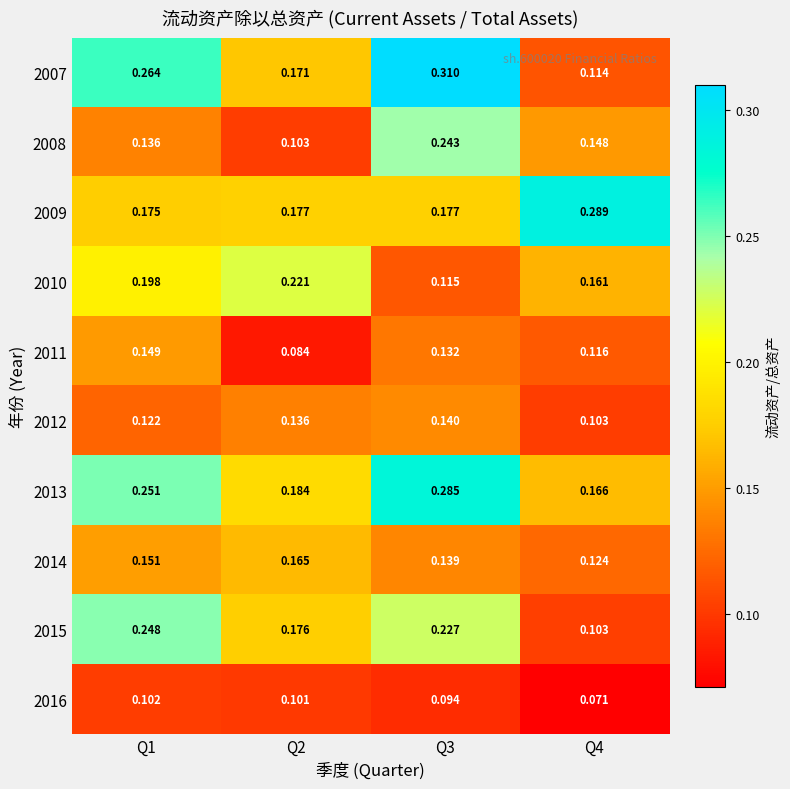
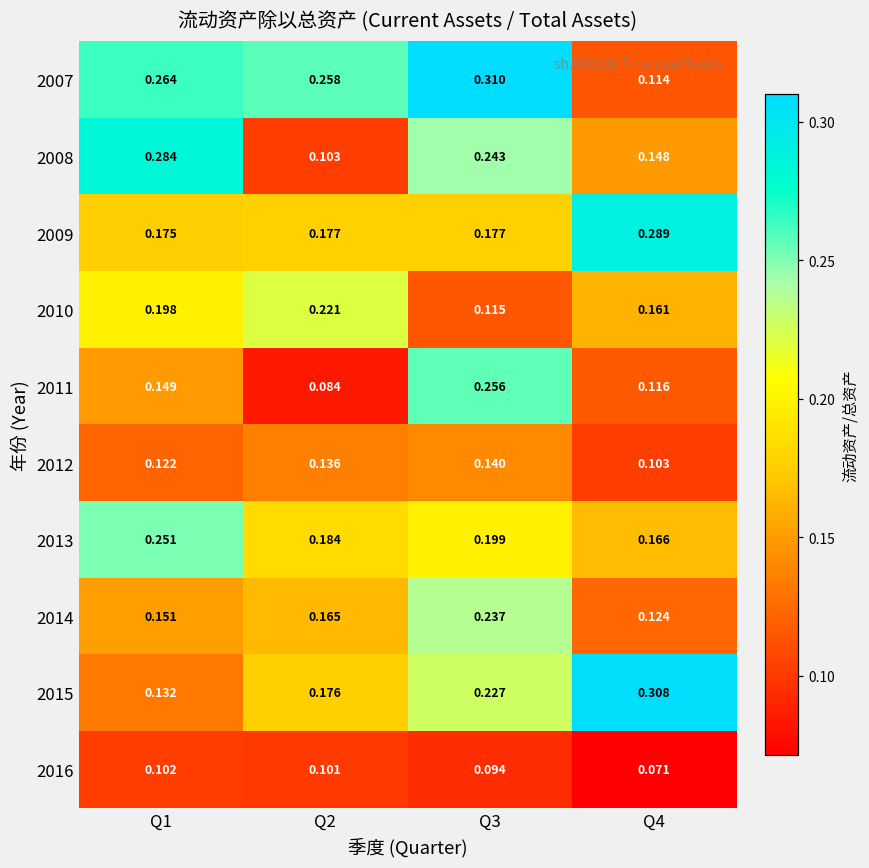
2007, Q2: 0.171 -> 0.258
2008, Q1: 0.136 -> 0.284
2011, Q3: 0.132 -> 0.256
2013, Q3: 0.285 -> 0.199
2014, Q3: 0.139 -> 0.237
2015, Q1: 0.248 -> 0.132
2015, Q4: 0.103 -> 0.308
